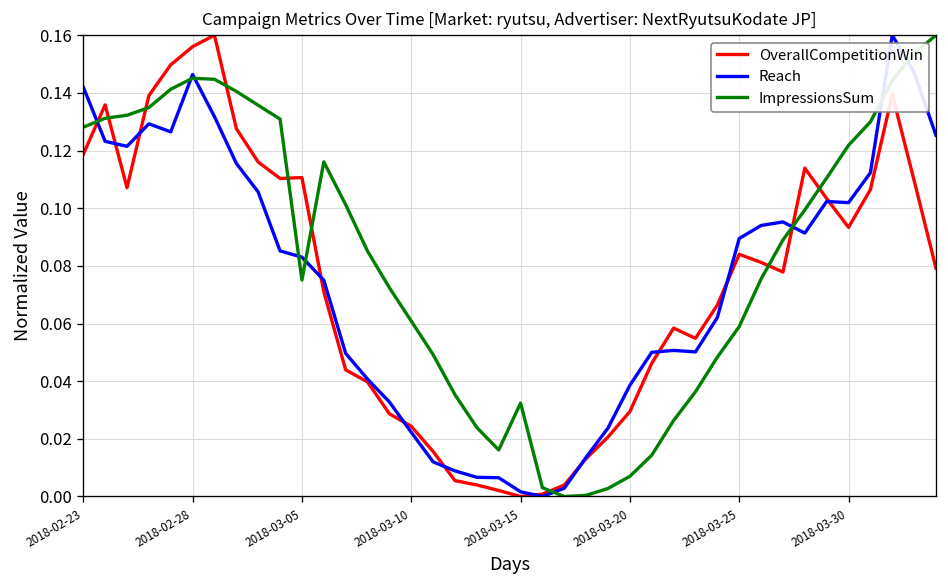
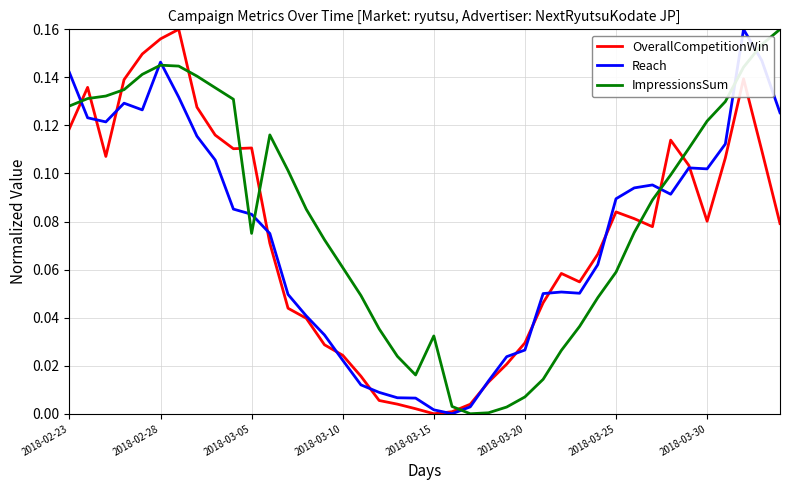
Reach, 2018-03-20: 0.039 -> 0.027
OverallCompetitionWin, 2018-03-30: 0.093 -> 0.080
